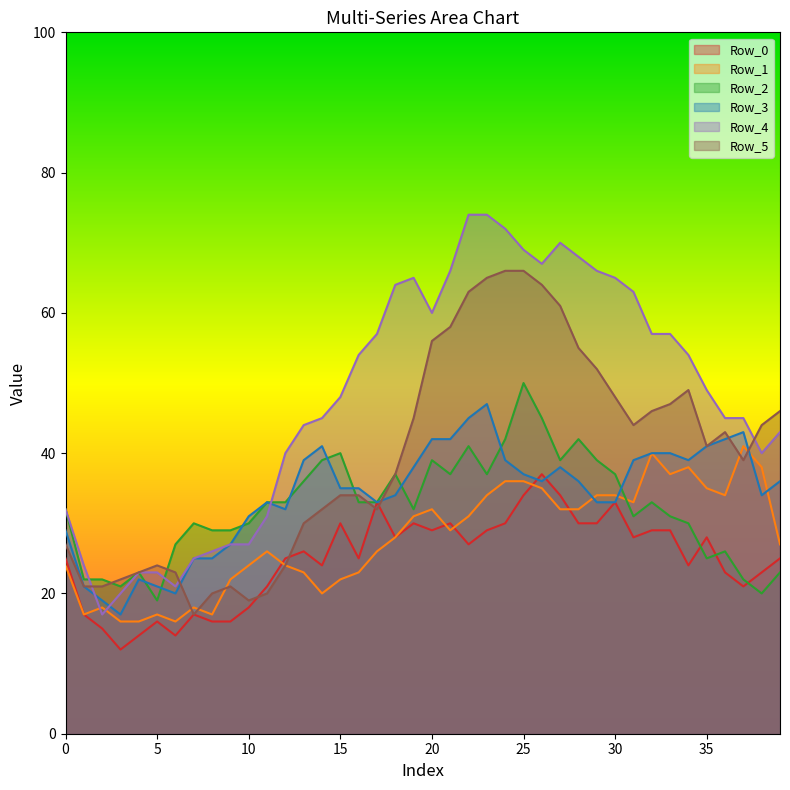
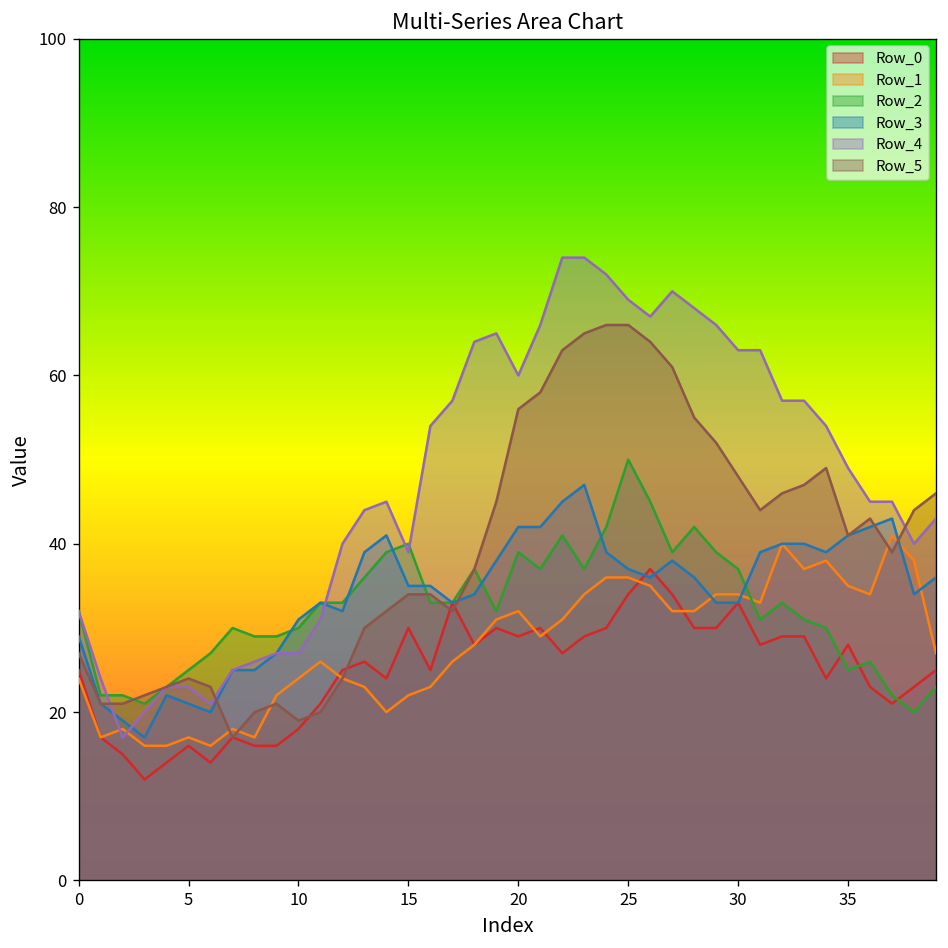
Row_2, 5: 19 -> 25
Row_4, 15: 48 -> 39
Row_4, 30: 65 -> 63
